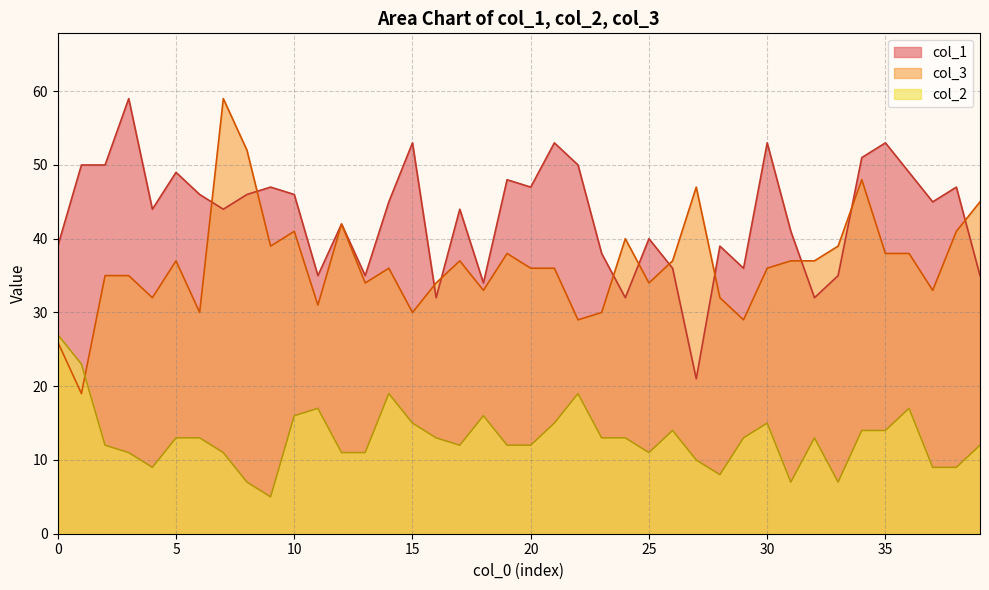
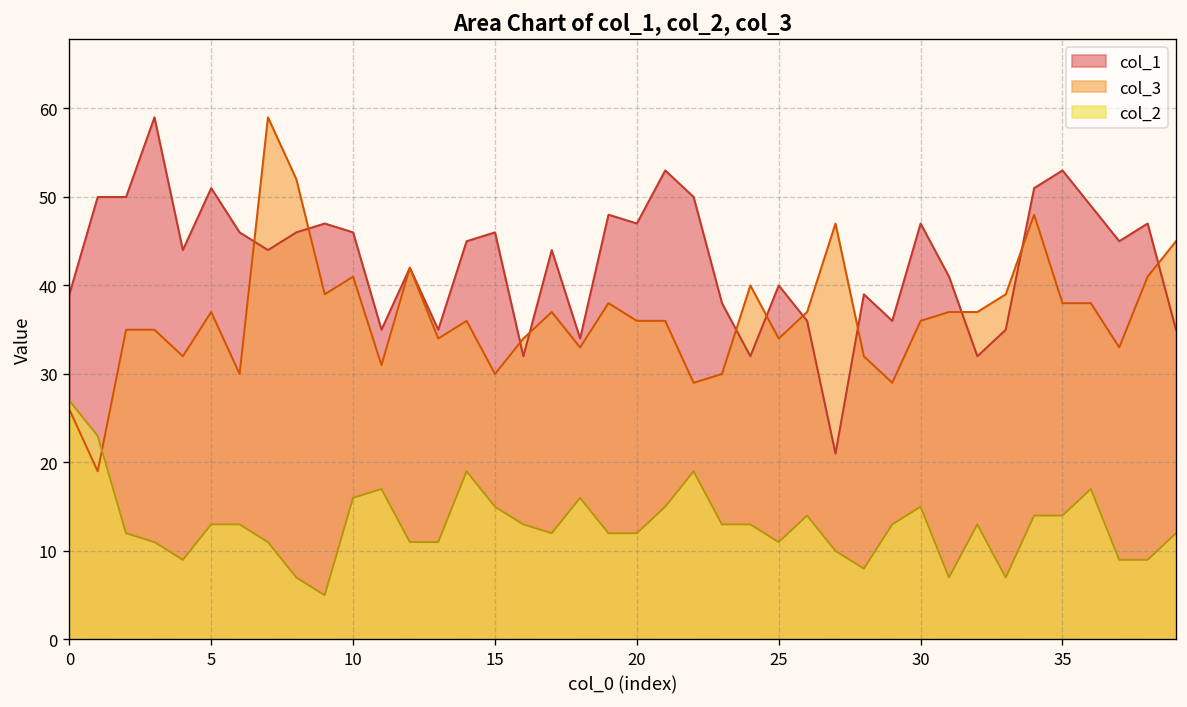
col_1, 5: 49 -> 51
col_1, 15: 53 -> 46
col_1, 30: 53 -> 47
